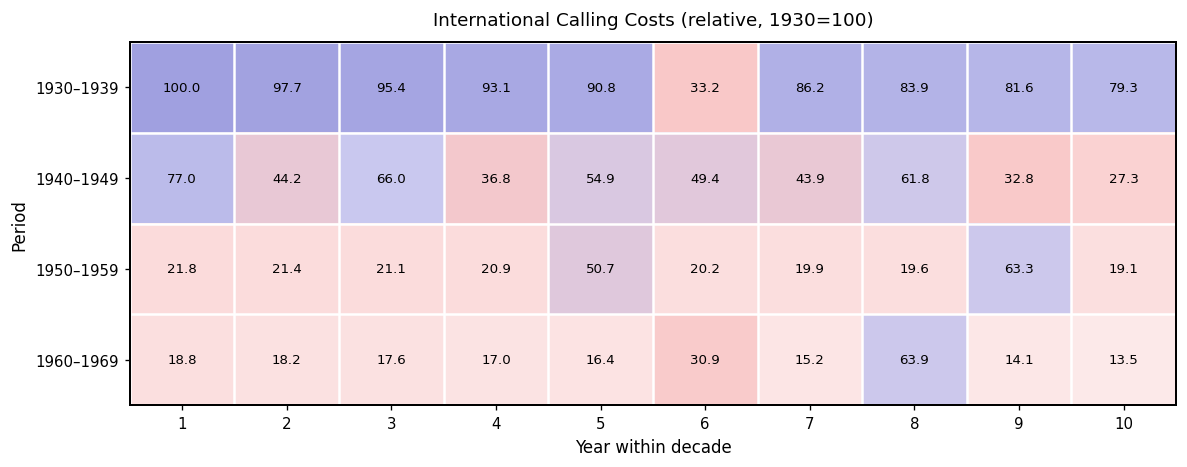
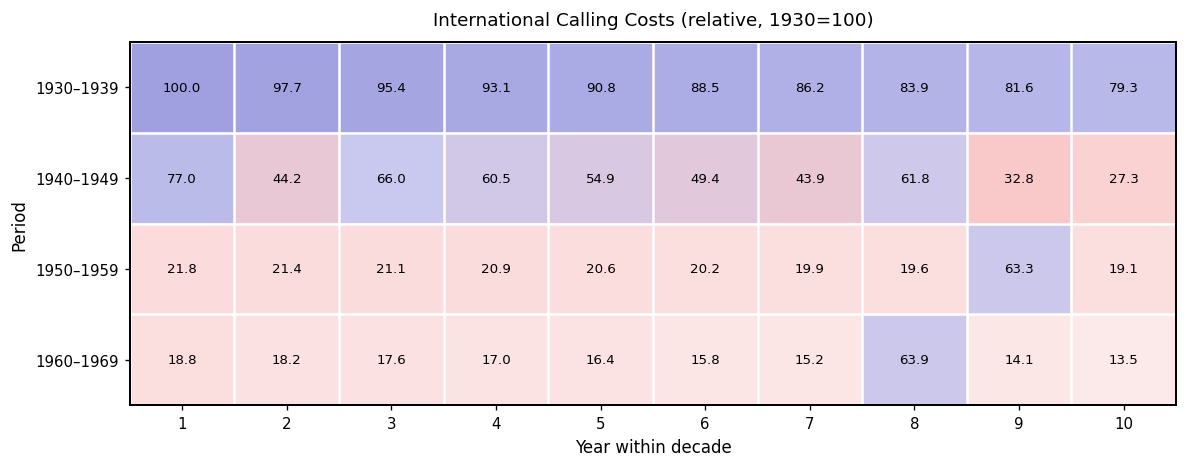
1930–1939, 6: 33.2 -> 88.5
1940–1949, 4: 36.8 -> 60.5
1950–1959, 5: 50.7 -> 20.6
1960–1969, 6: 30.9 -> 15.8
